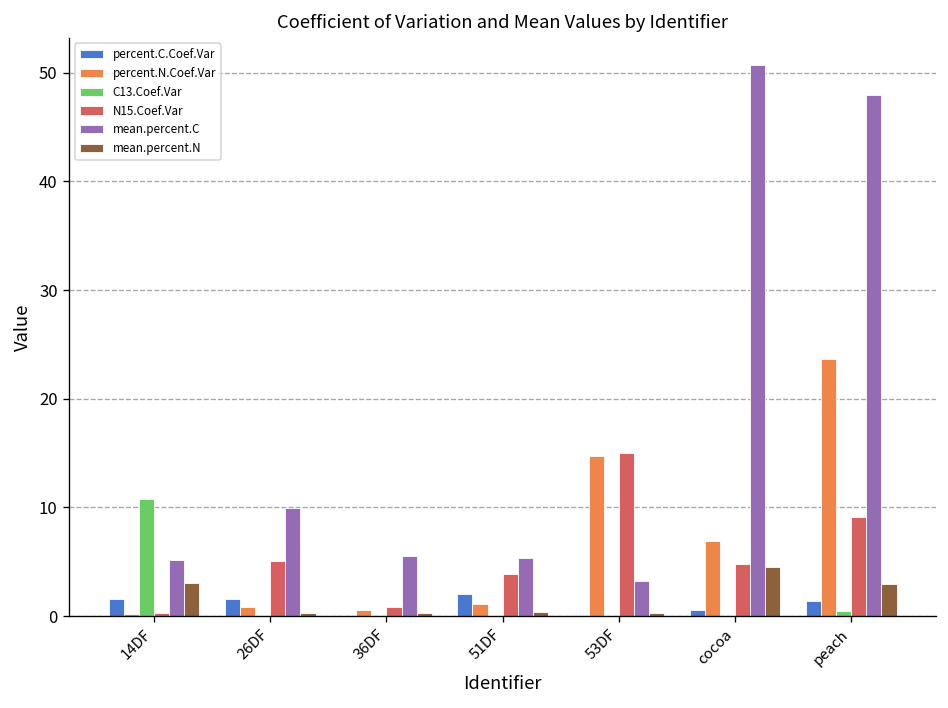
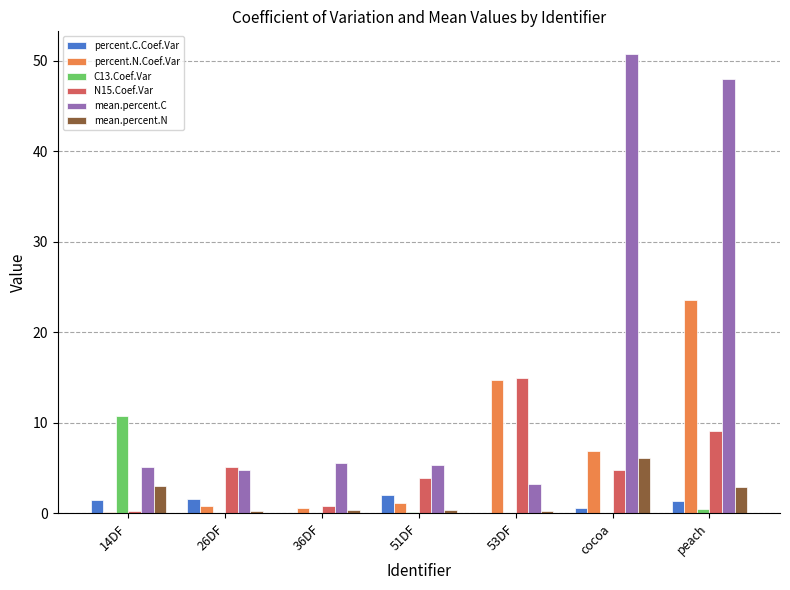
mean.percent.C, 26DF: 10 -> 5
mean.percent.N, cocoa: 4 -> 6
